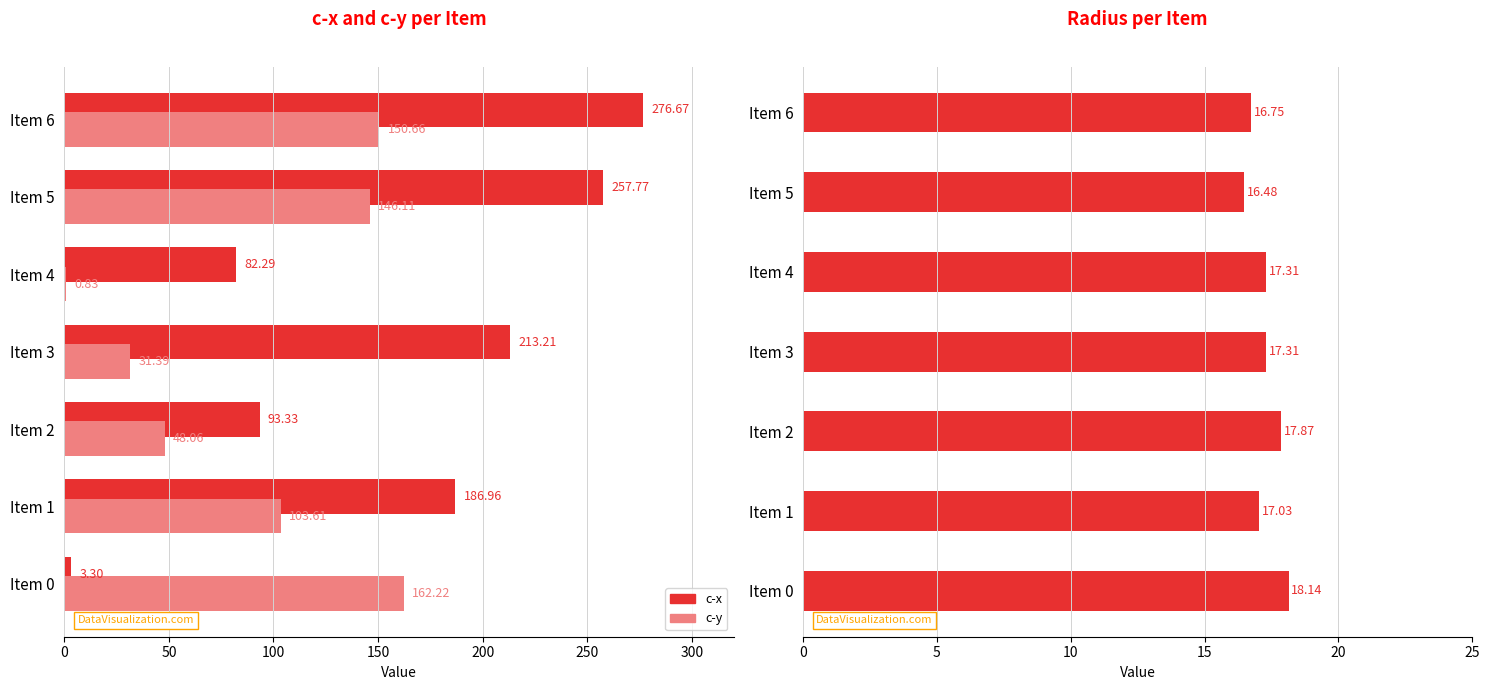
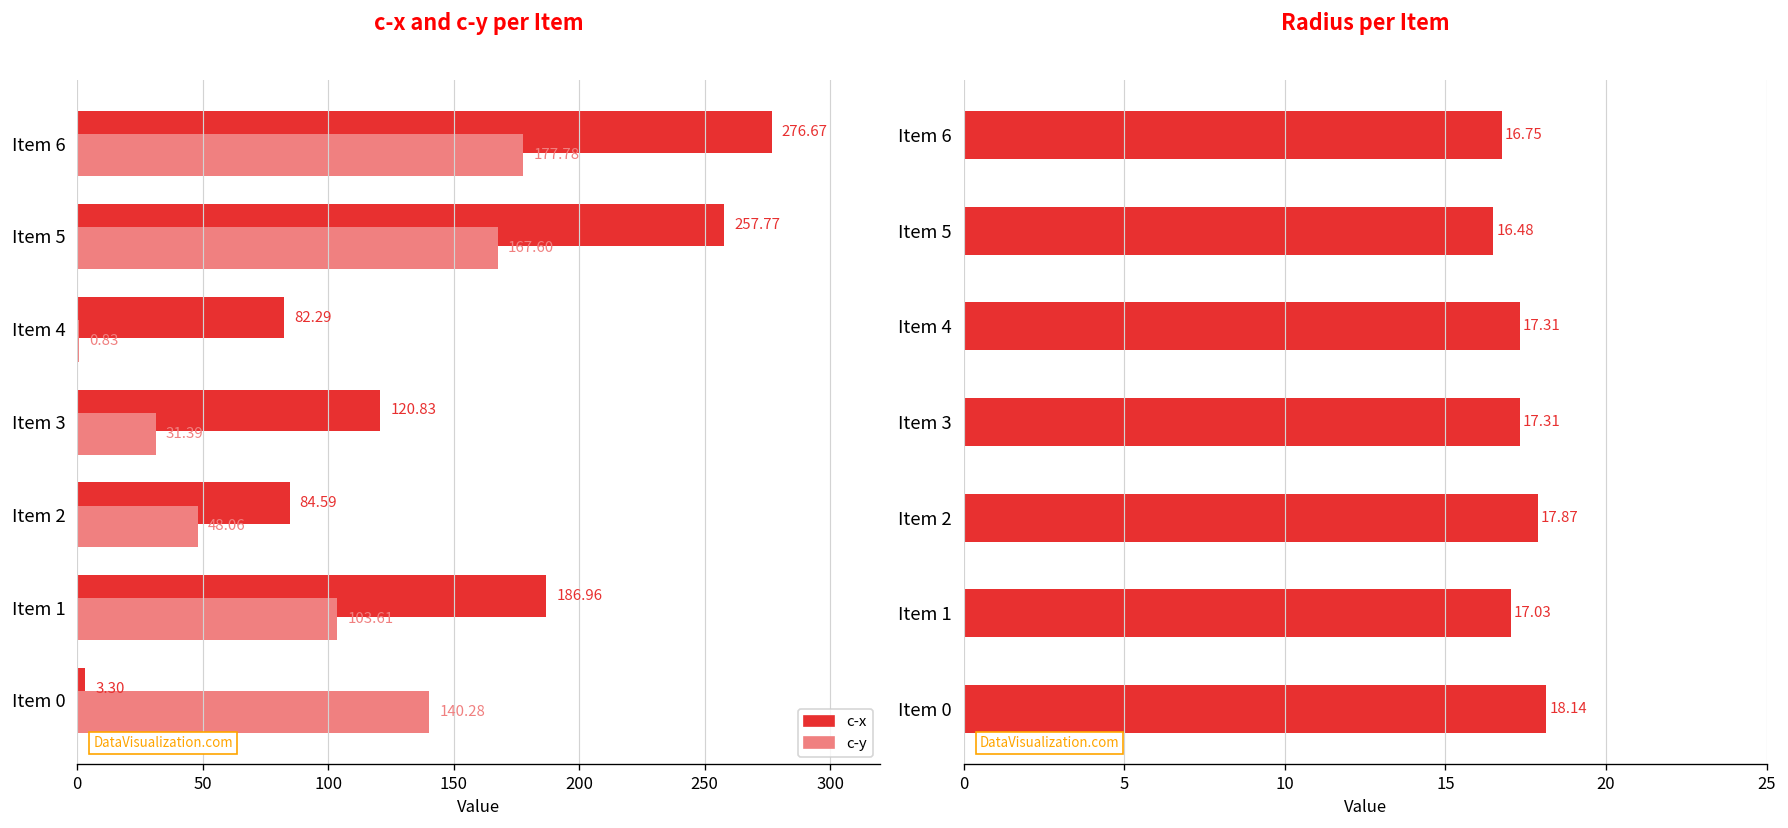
c-x and c-y per Item, c-y, Item 6: 150.66 -> 177.78
c-x and c-y per Item, c-y, Item 5: 146.11 -> 167.60
c-x and c-y per Item, c-x, Item 3: 213.21 -> 120.83
c-x and c-y per Item, c-x, Item 2: 93.33 -> 84.59
c-x and c-y per Item, c-y, Item 0: 162.22 -> 140.28
